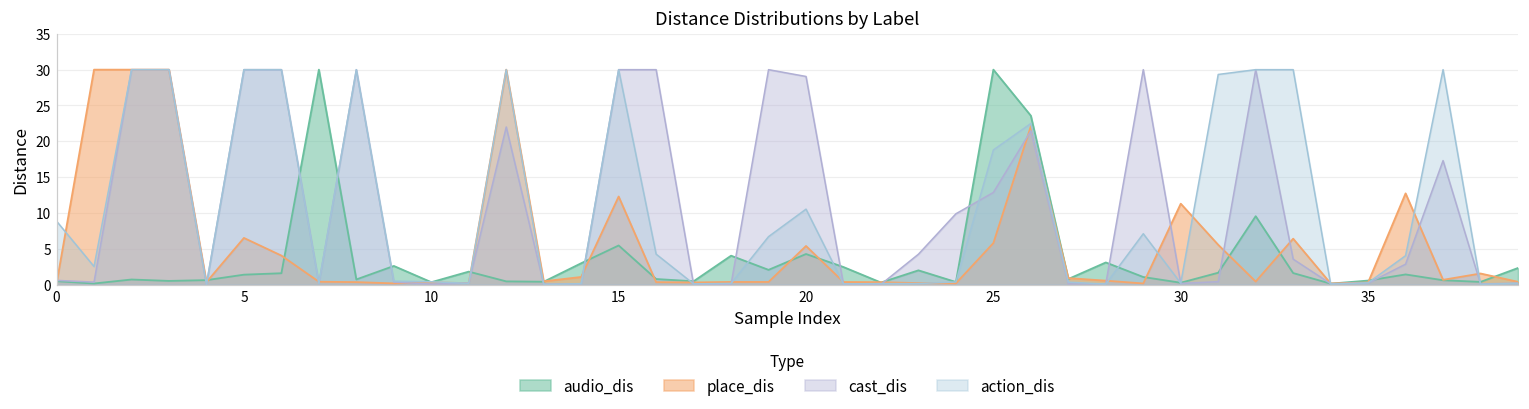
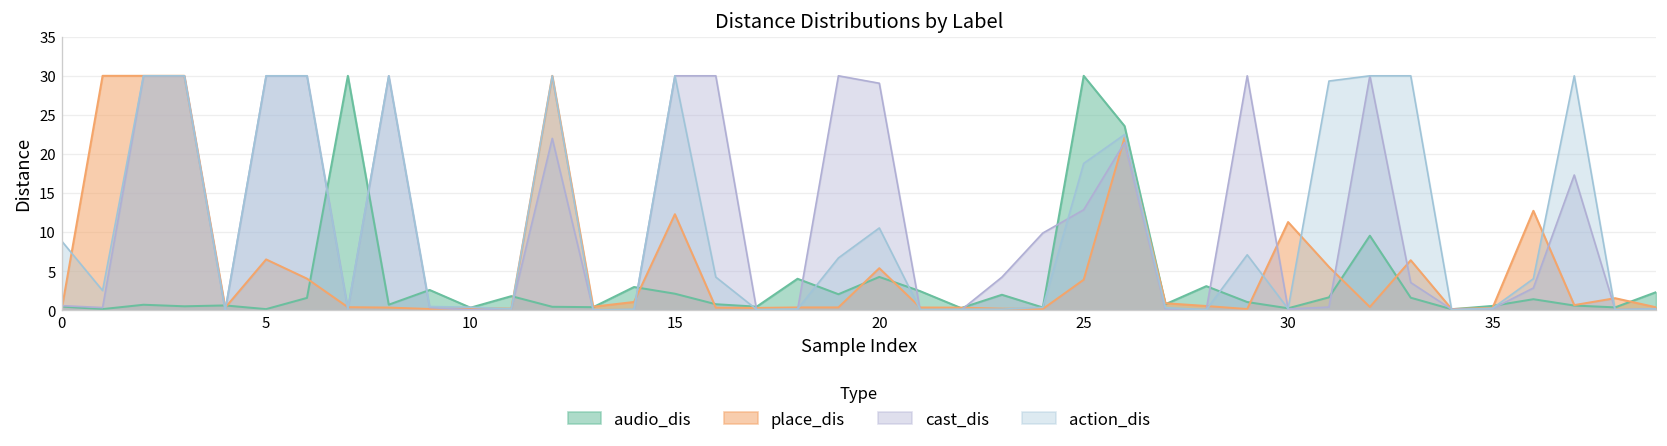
audio_dis, 5: 1 -> 0
audio_dis, 15: 5 -> 2
place_dis, 25: 6 -> 4
